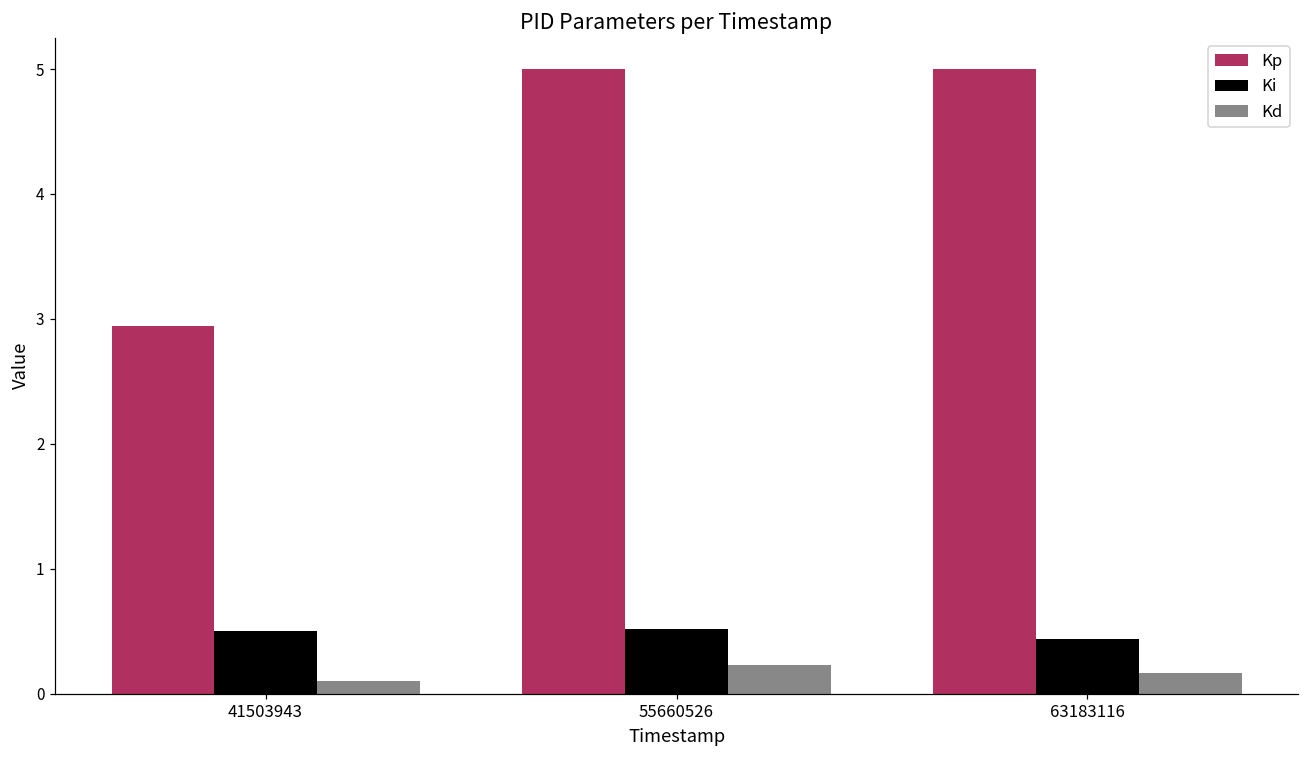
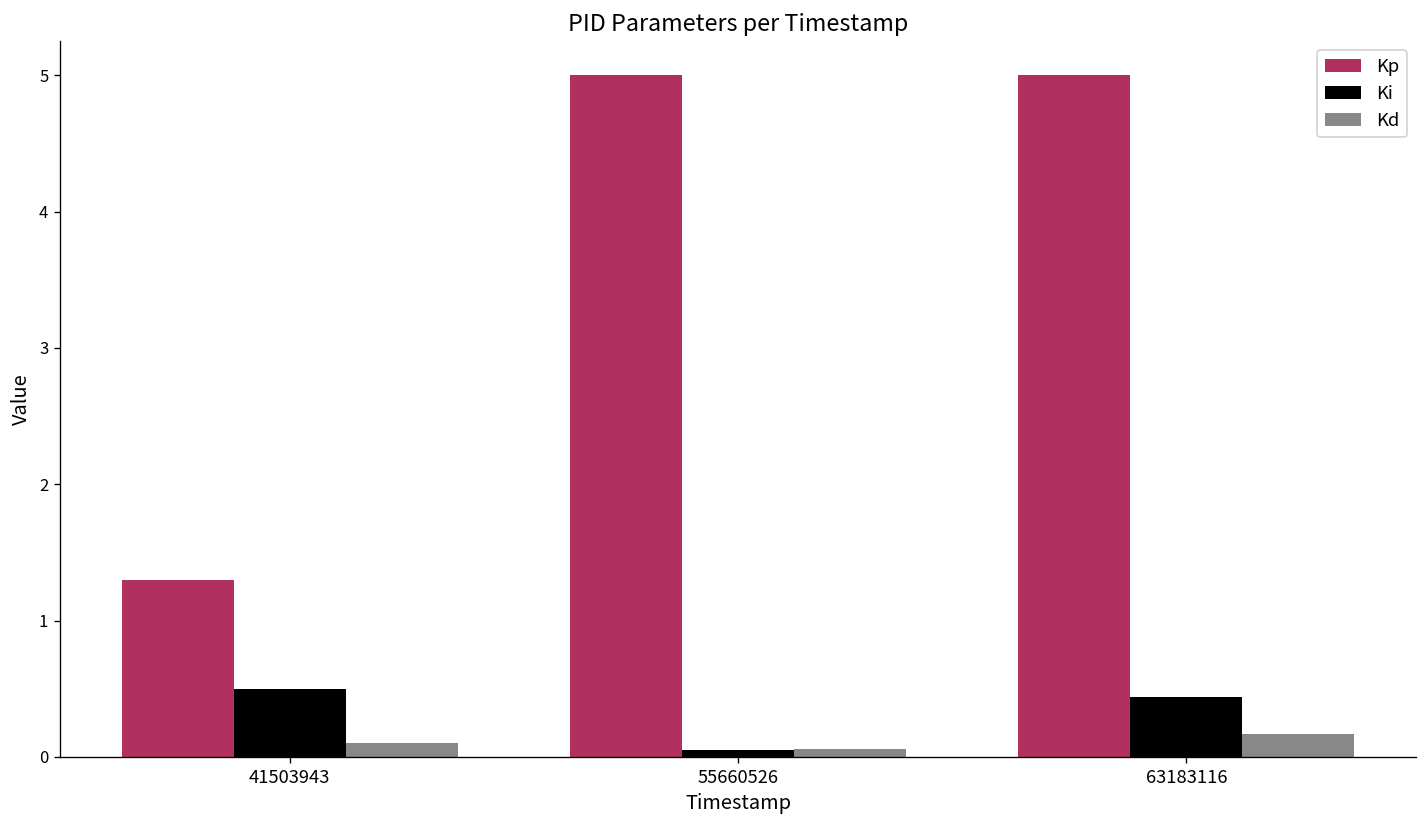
Kp, 41503943: 2.94 -> 1.30
Ki, 55660526: 0.52 -> 0.05
Kd, 55660526: 0.23 -> 0.06
